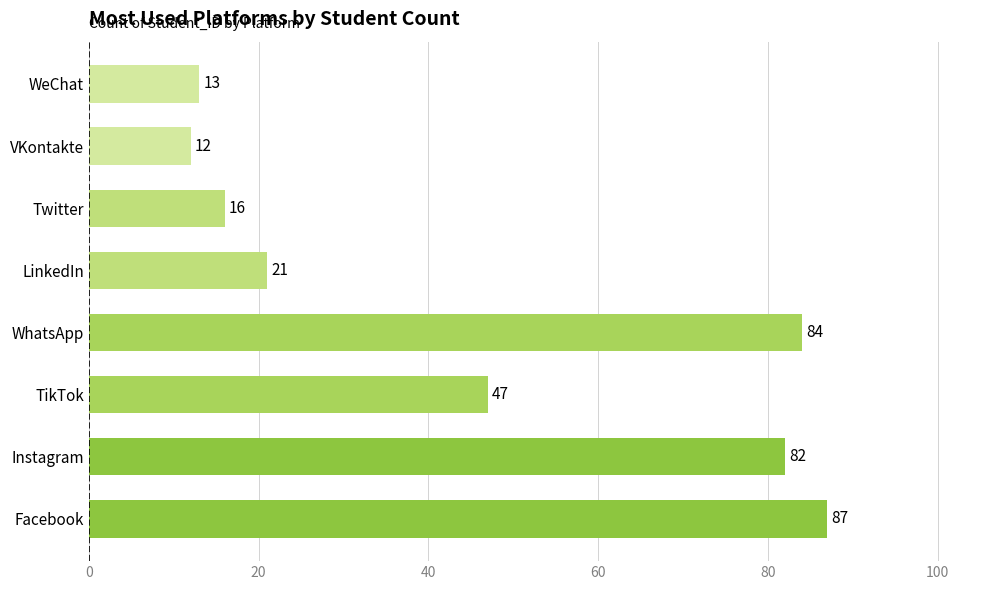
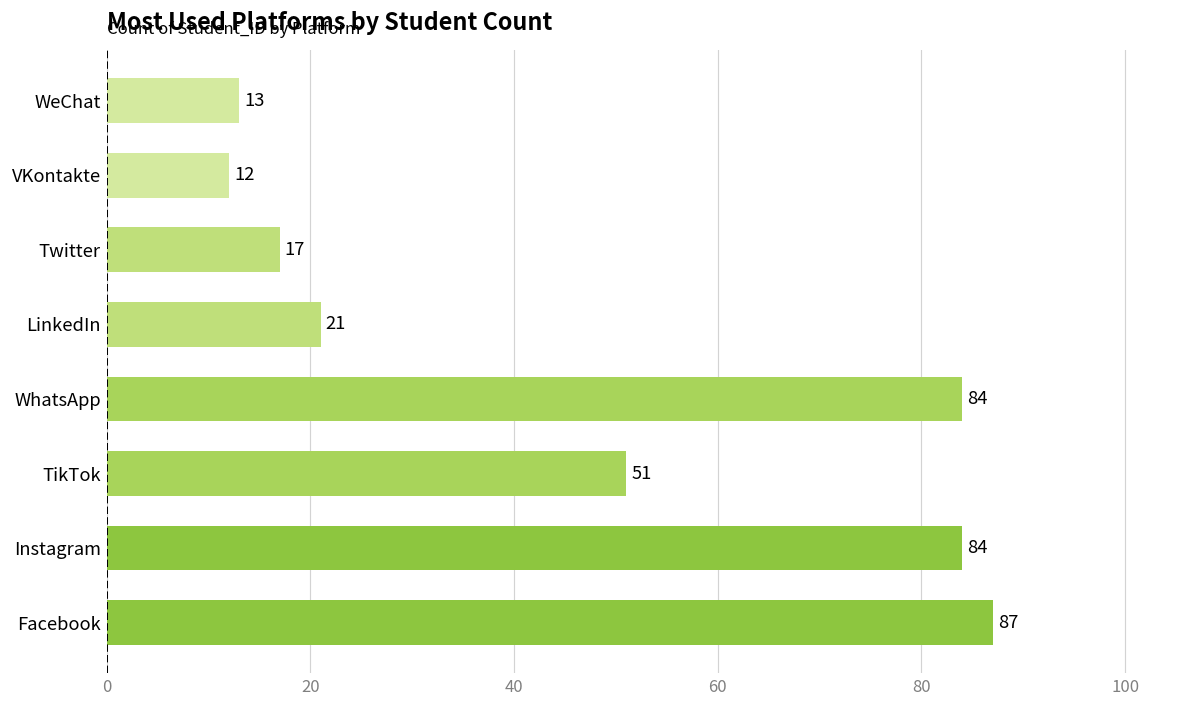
Twitter: 16 -> 17
TikTok: 47 -> 51
Instagram: 82 -> 84
